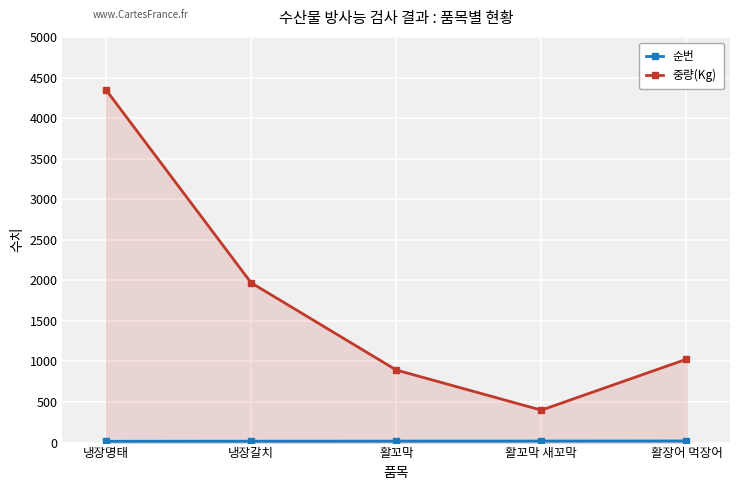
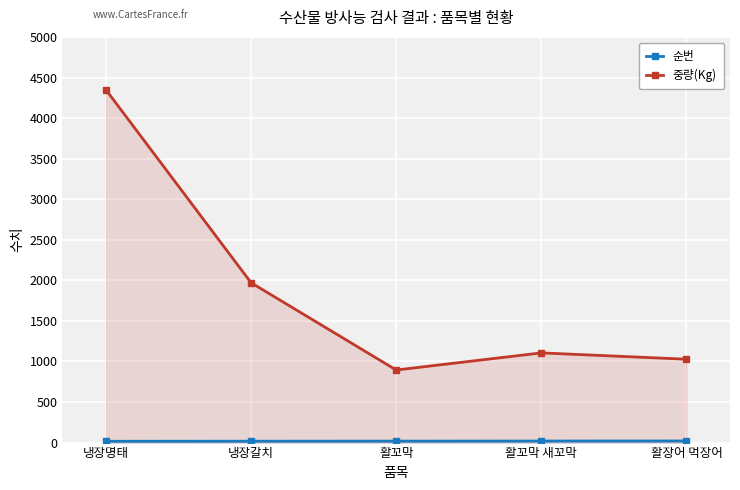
중량(Kg), 활꼬막 새꼬막: 400 -> 1100
